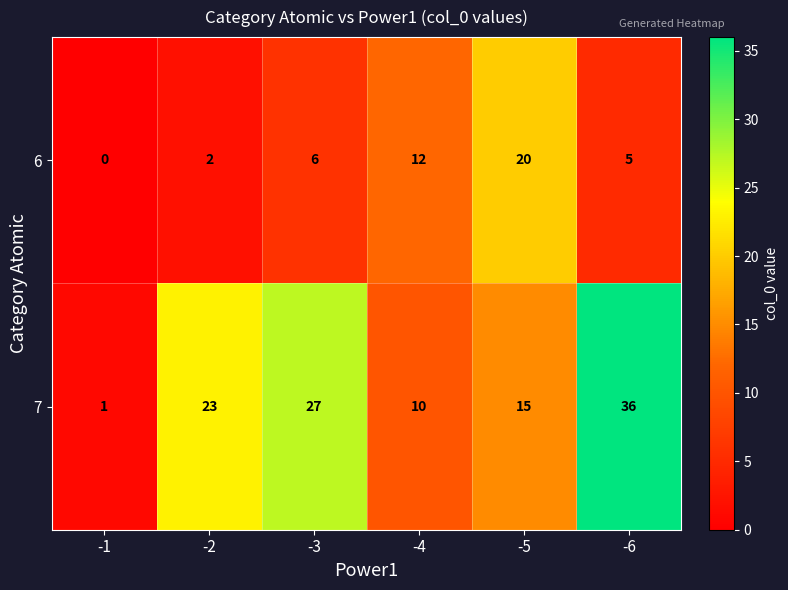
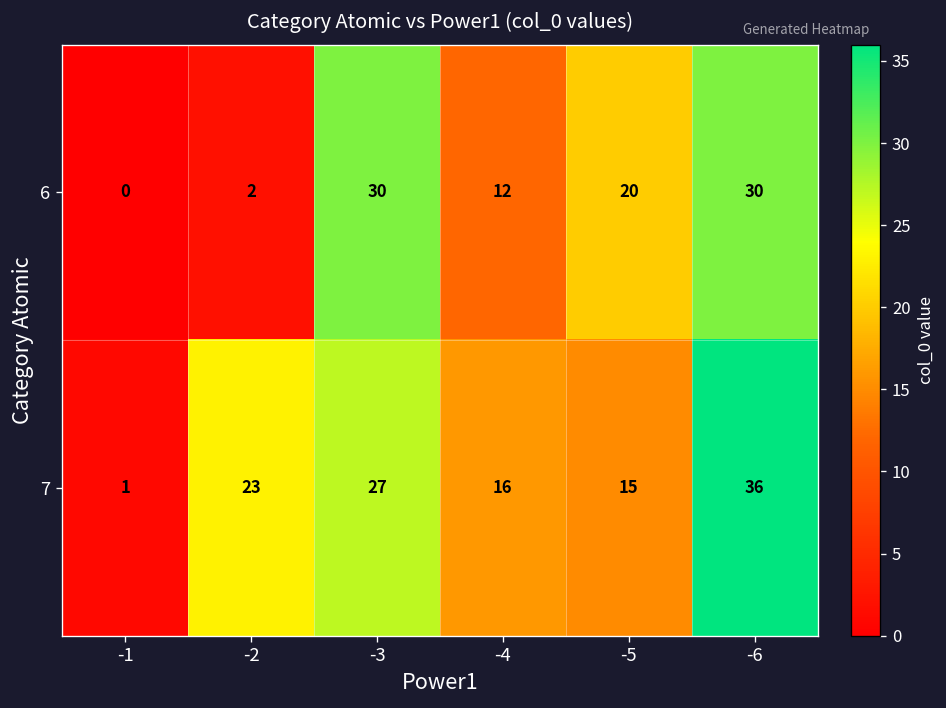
6, -3: 6 -> 30
6, -6: 5 -> 30
7, -4: 10 -> 16
